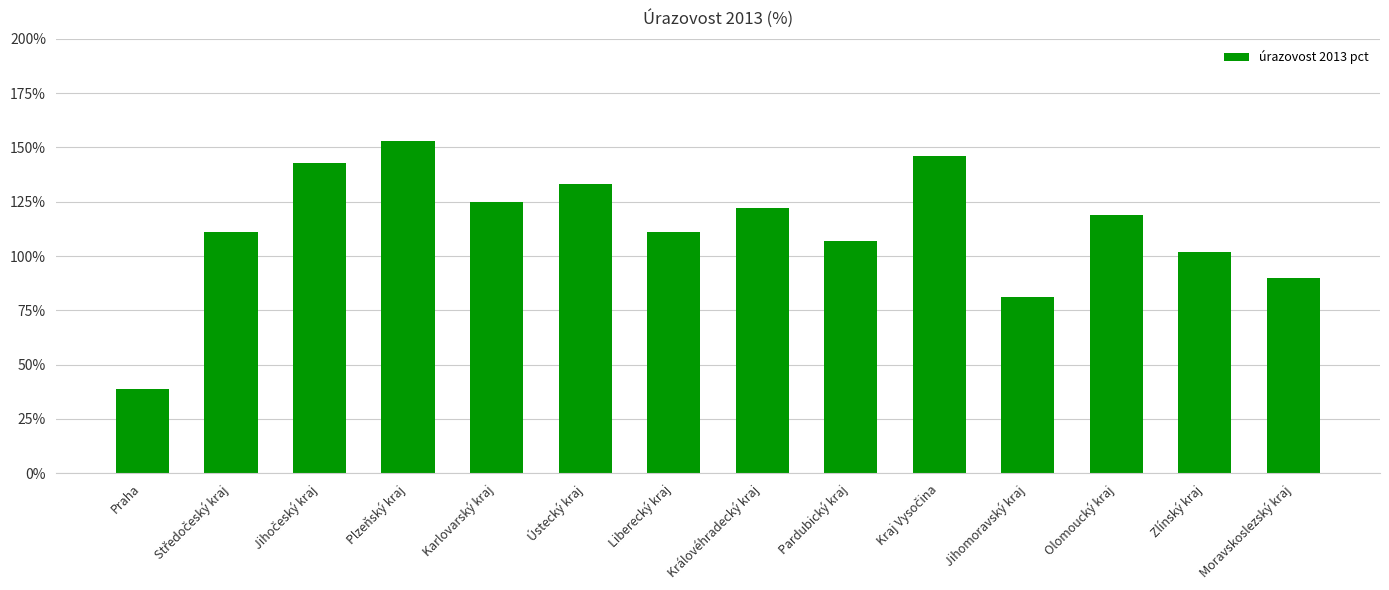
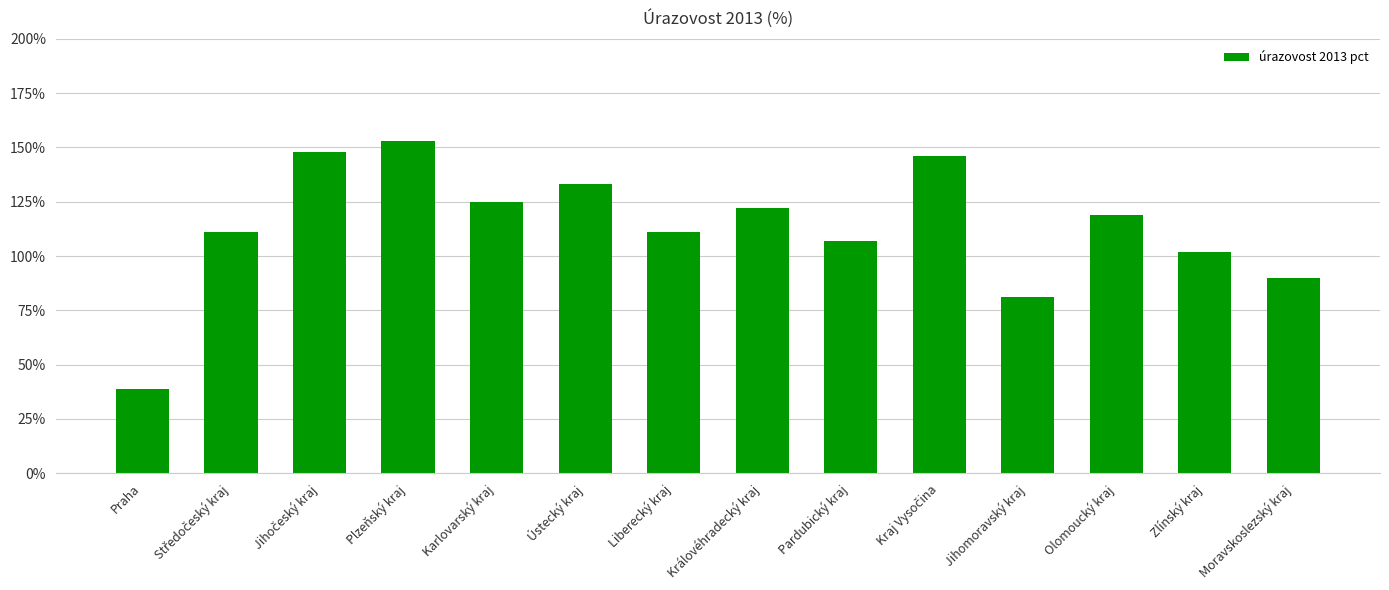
Jihočeský kraj: 143% -> 148%
